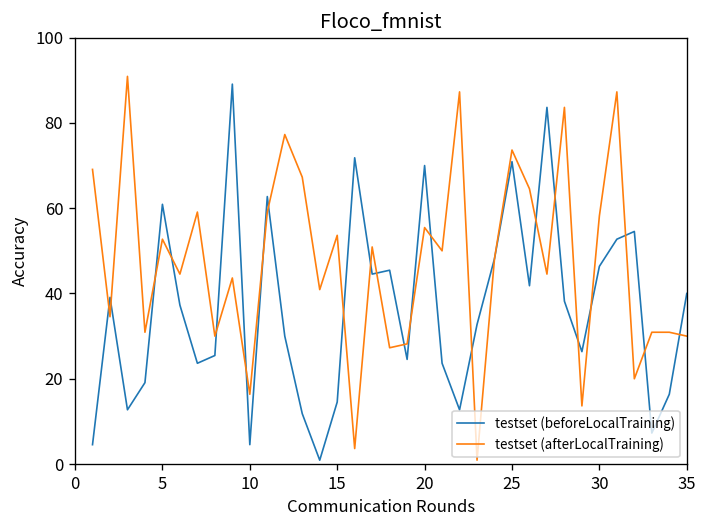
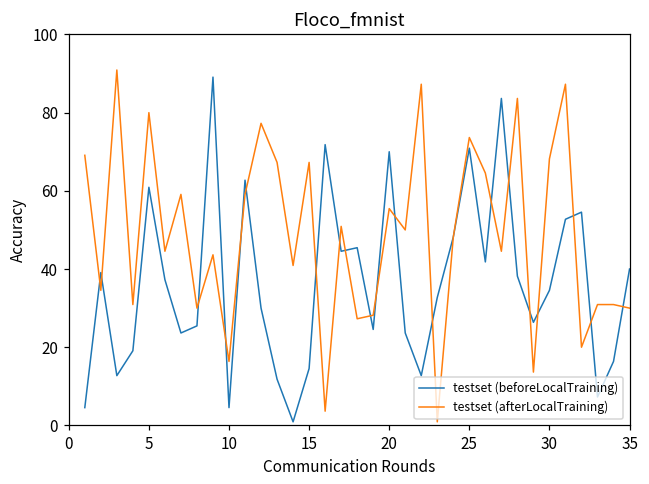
testset (afterLocalTraining), 5: 53 -> 80
testset (afterLocalTraining), 15: 54 -> 67
testset (beforeLocalTraining), 30: 46 -> 35
testset (afterLocalTraining), 30: 58 -> 68
